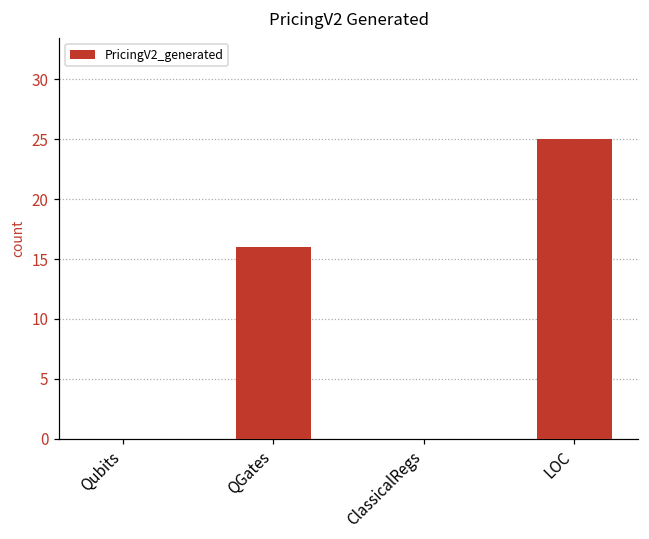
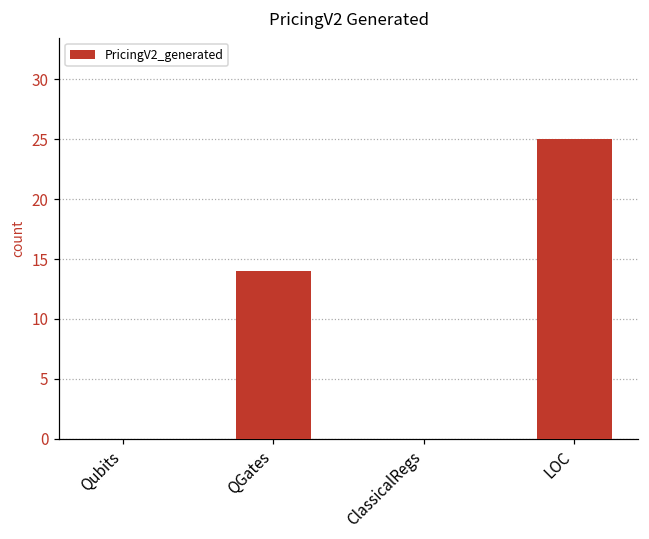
QGates: 16 -> 14
